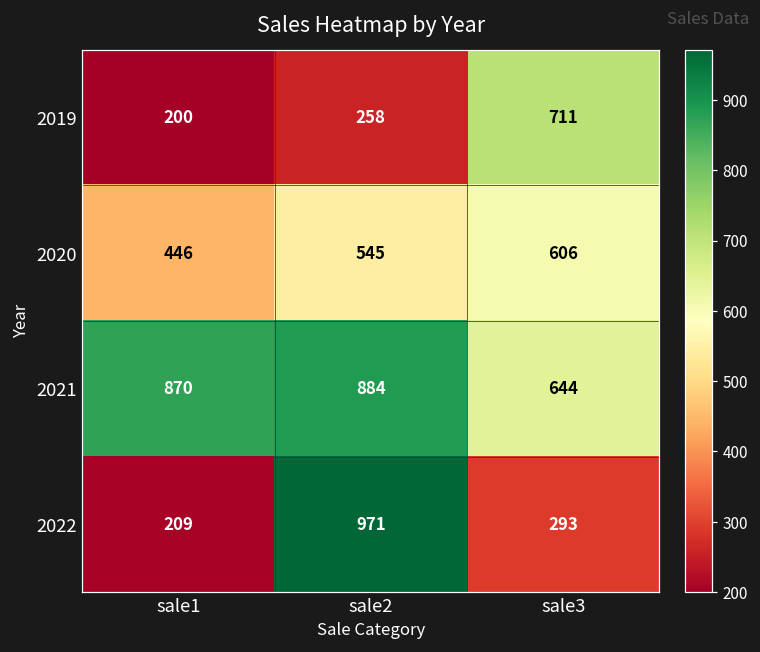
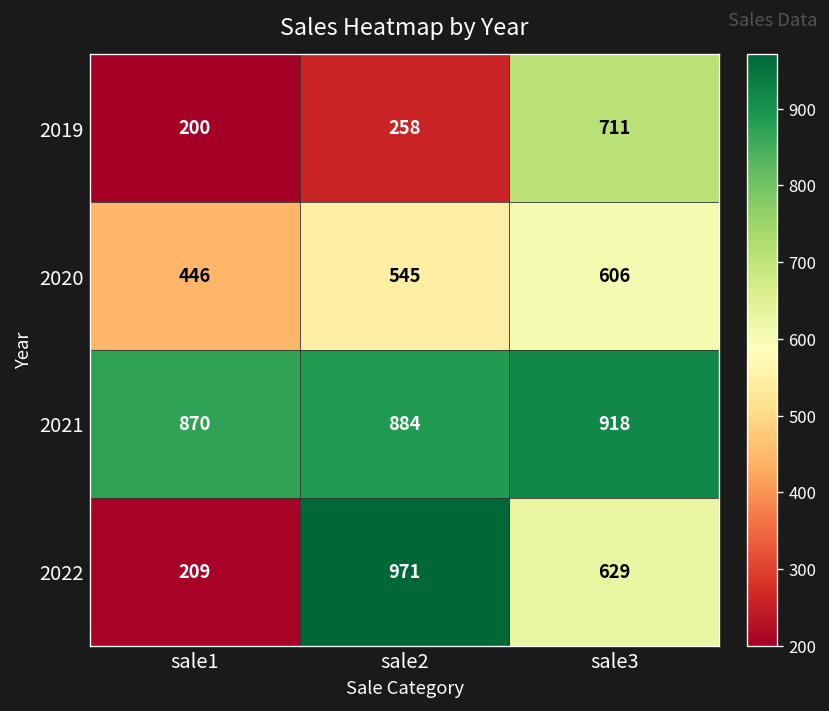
2021, sale3: 644 -> 918
2022, sale3: 293 -> 629
